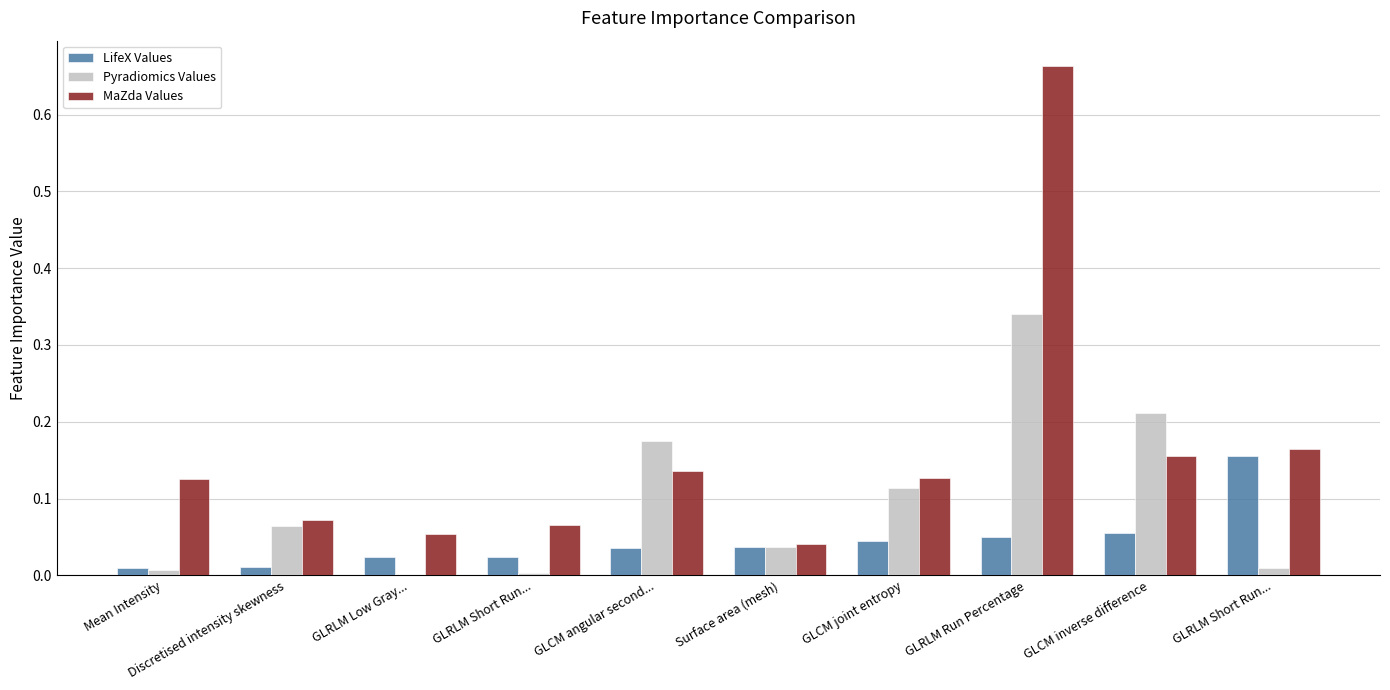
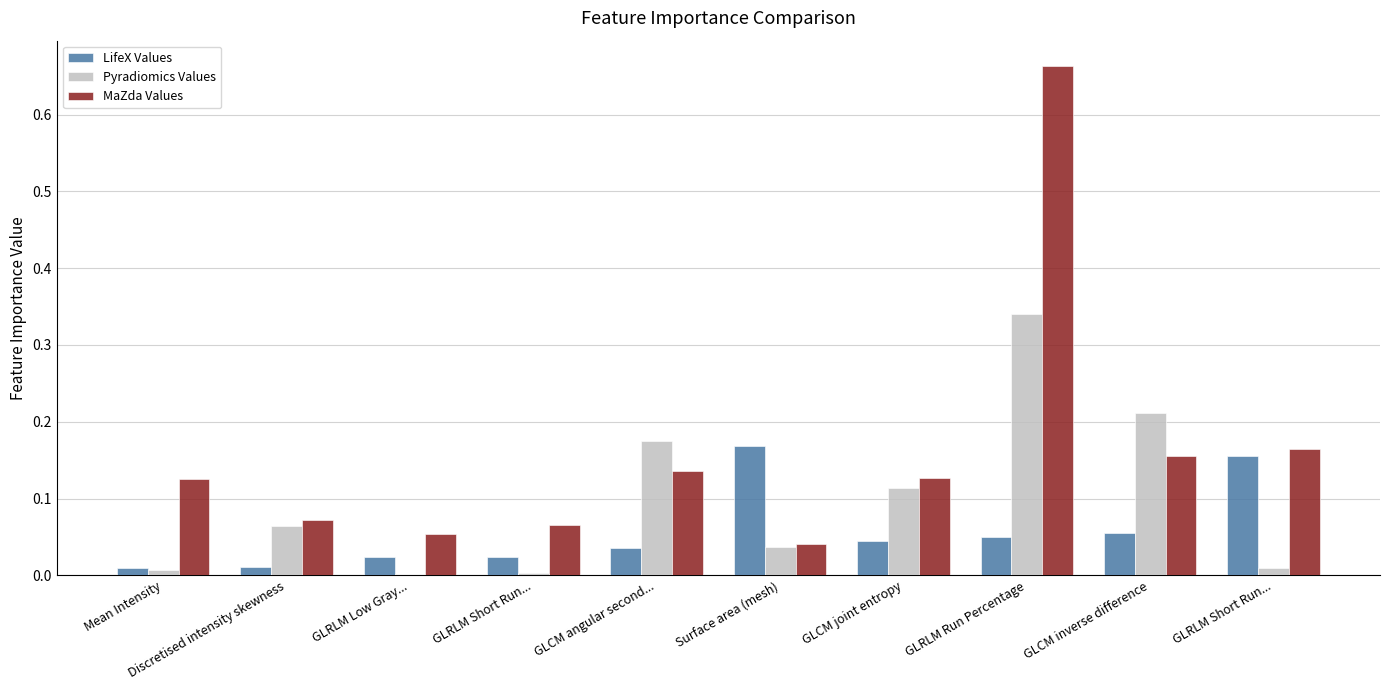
LifeX Values, Surface area (mesh): 0.04 -> 0.17
